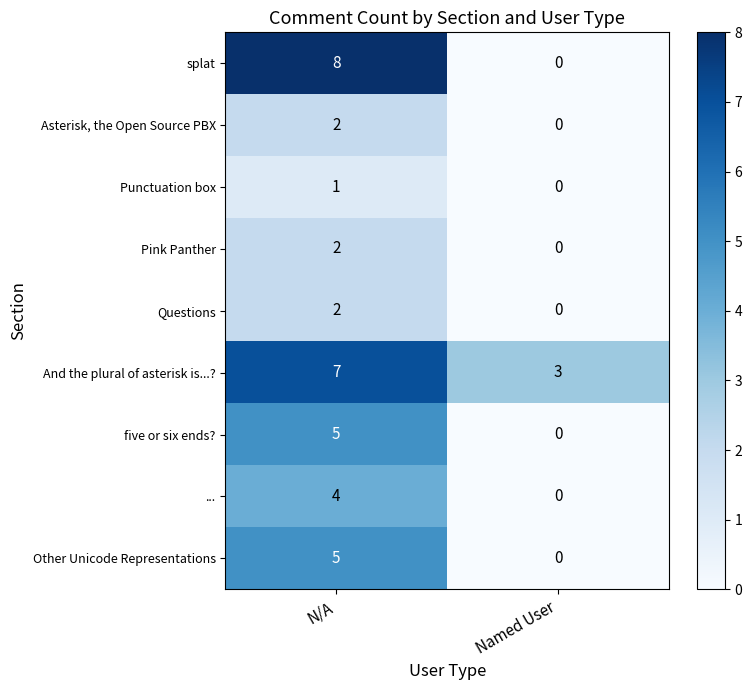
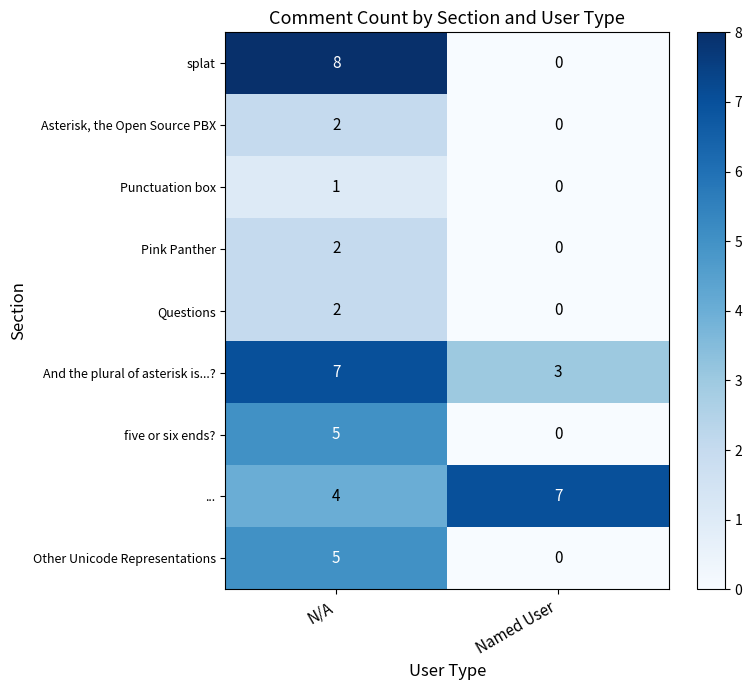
..., Named User: 0 -> 7
